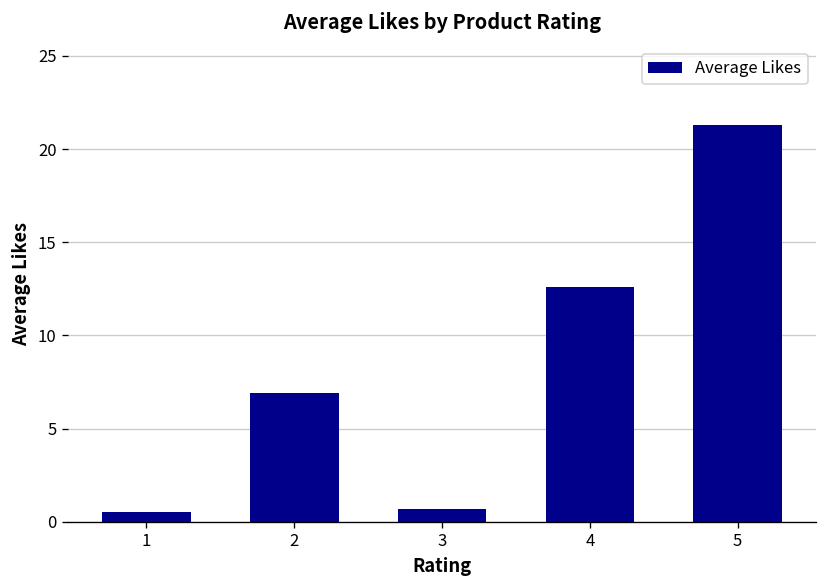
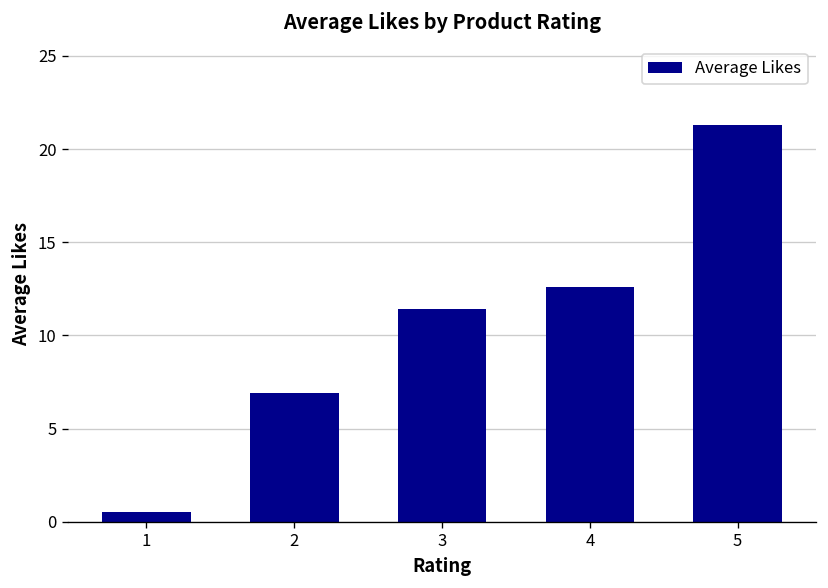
3: 0.7 -> 11.4
